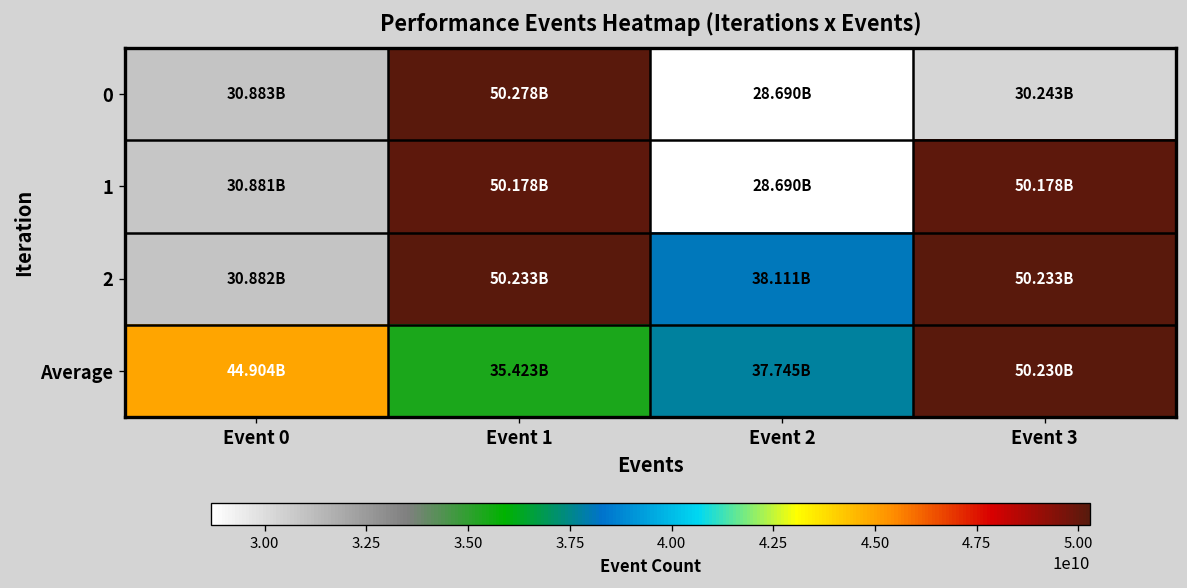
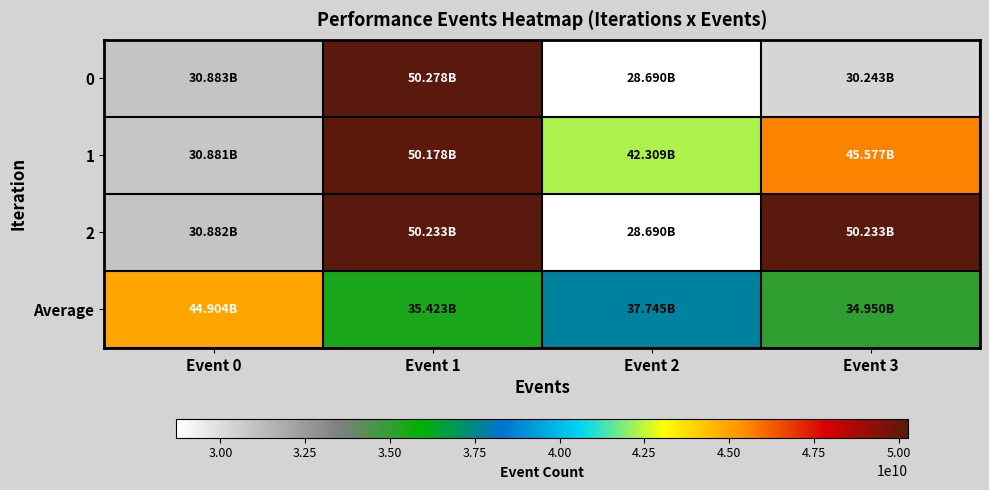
1, Event 2: 28.690B -> 42.309B
1, Event 3: 50.178B -> 45.577B
2, Event 2: 38.111B -> 28.690B
Average, Event 3: 50.230B -> 34.950B
